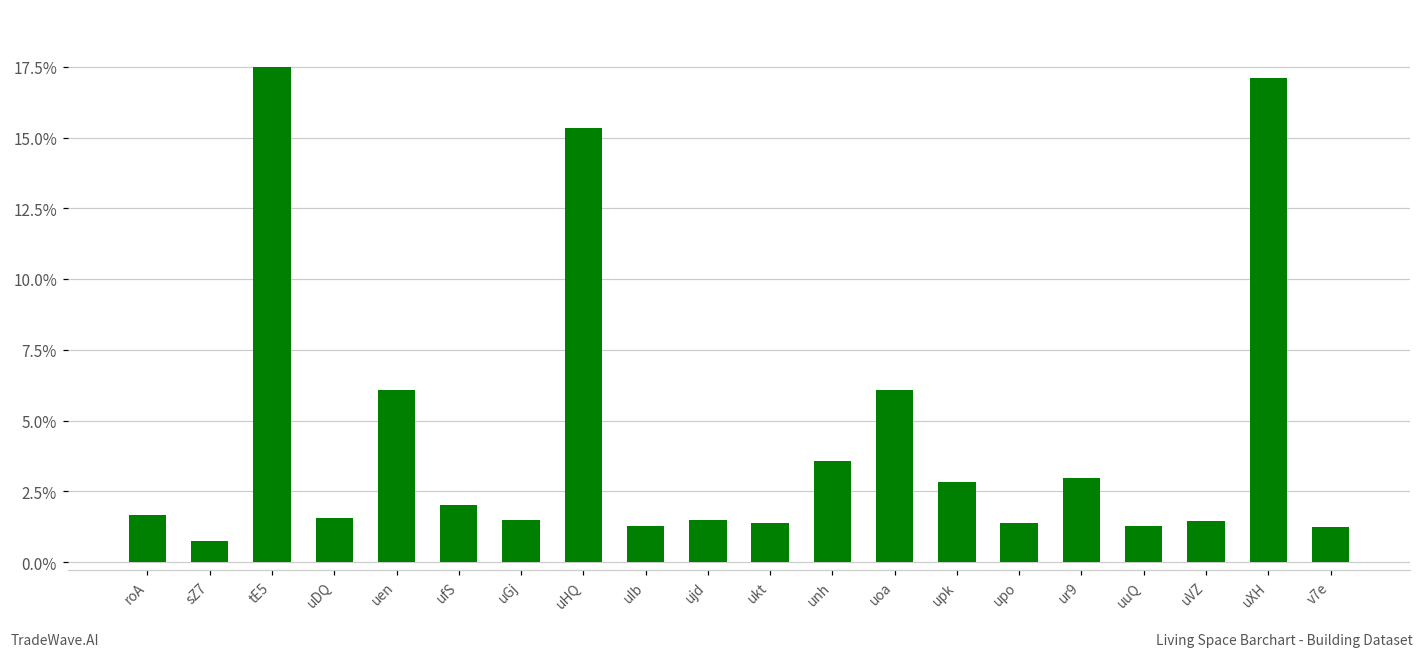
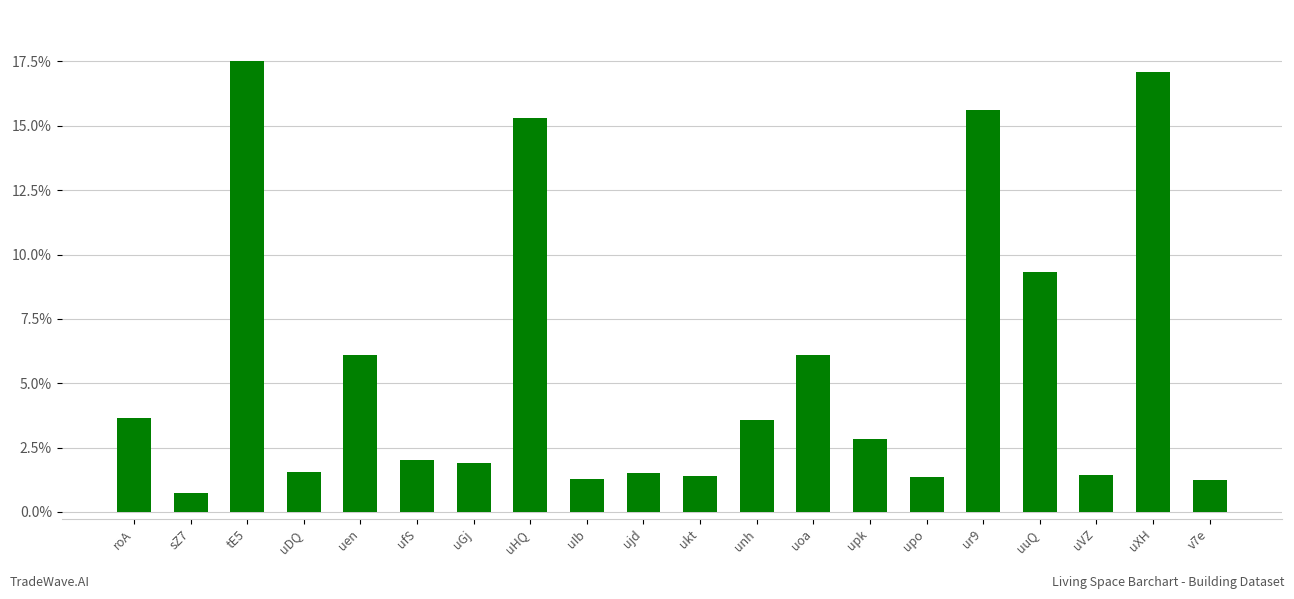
roA: 1.7% -> 3.6%
uGj: 1.5% -> 1.9%
ur9: 3.0% -> 15.6%
uuQ: 1.3% -> 9.3%
